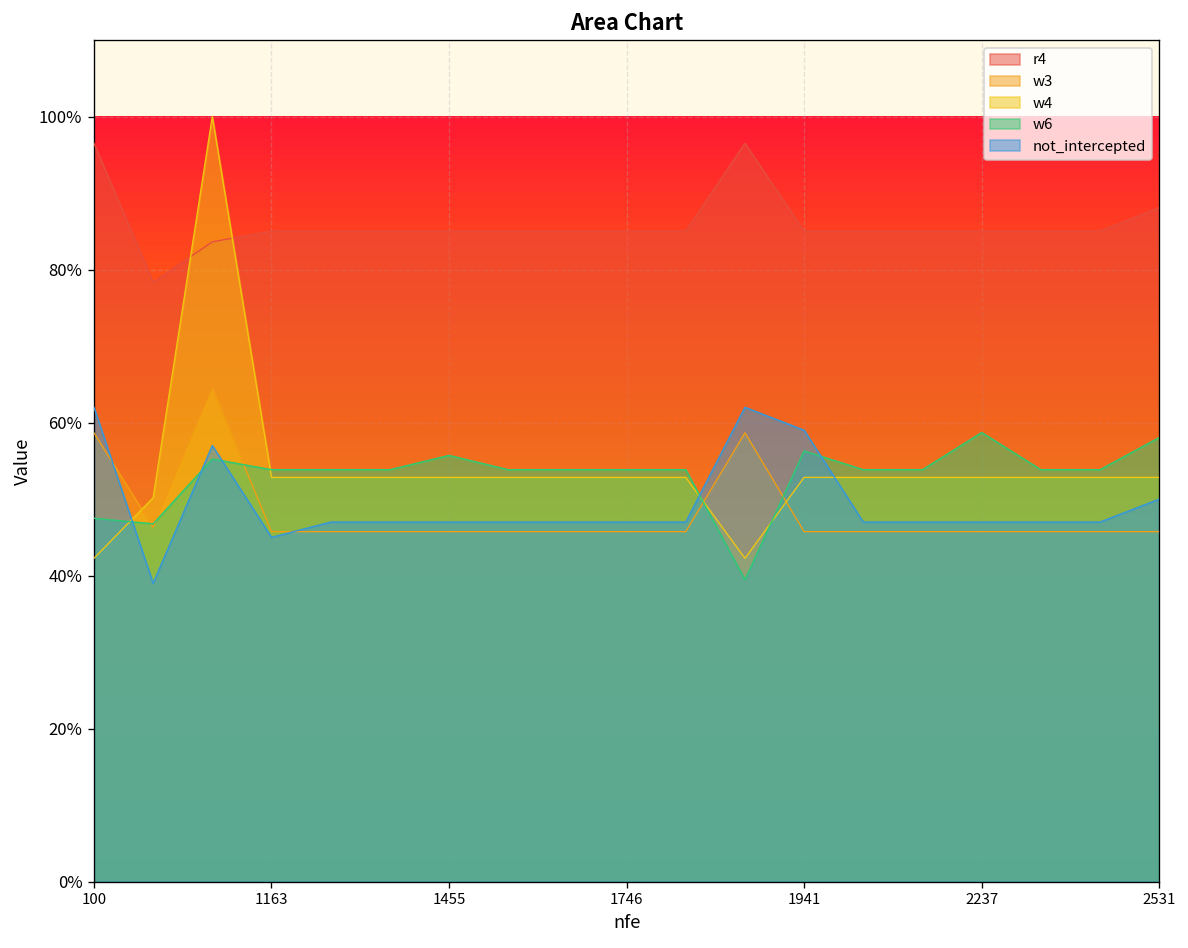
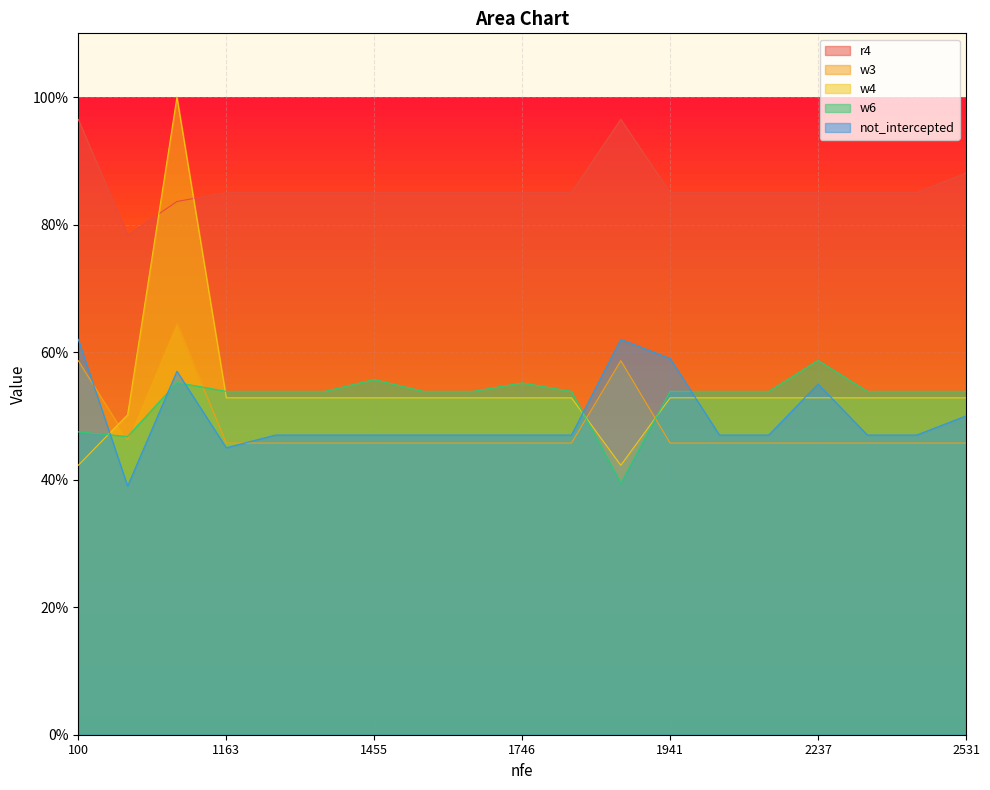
w6, 1746: 54% -> 55%
w6, 1941: 56% -> 54%
not_intercepted, 2237: 47% -> 55%
w6, 2531: 58% -> 54%
